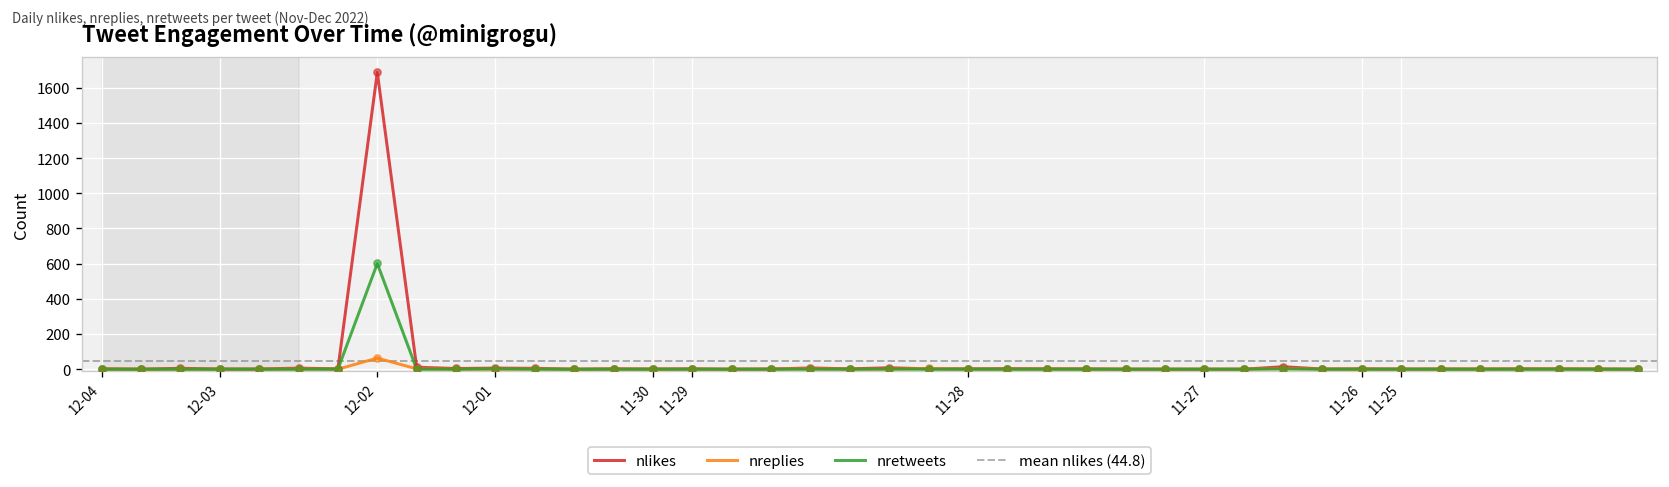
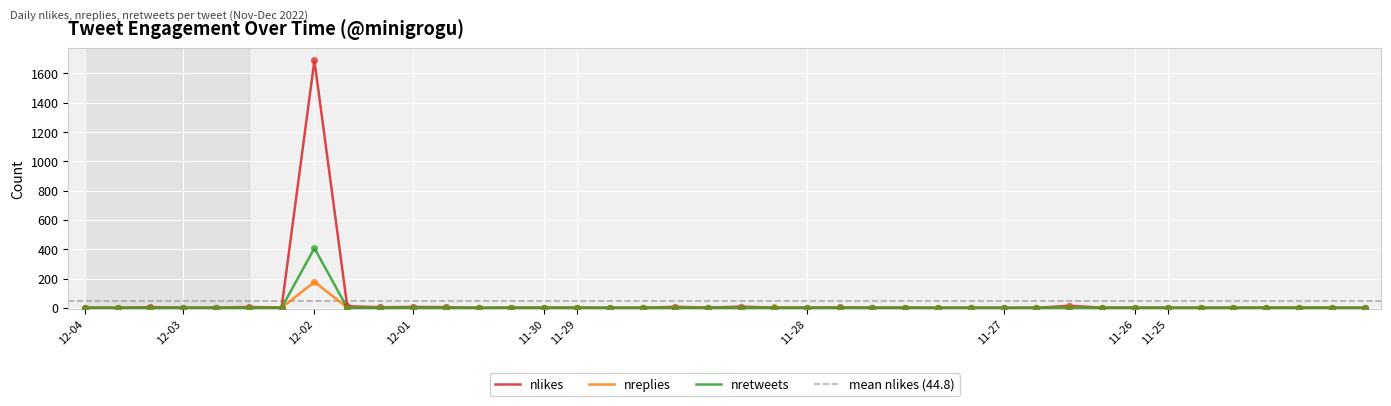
nreplies, 12-02: 60 -> 180
nretweets, 12-02: 600 -> 410
